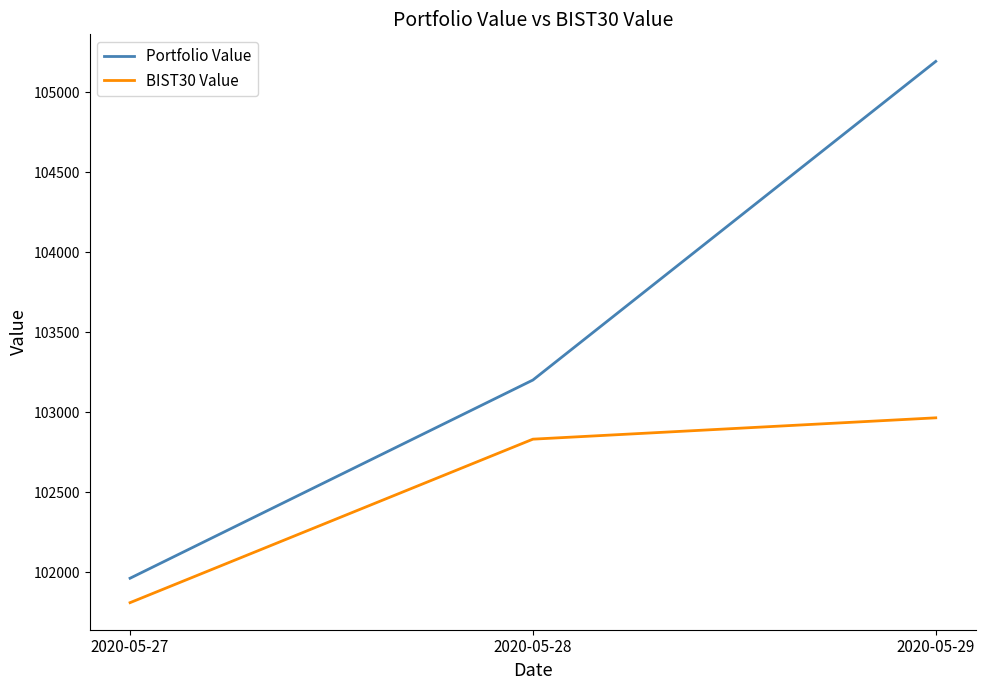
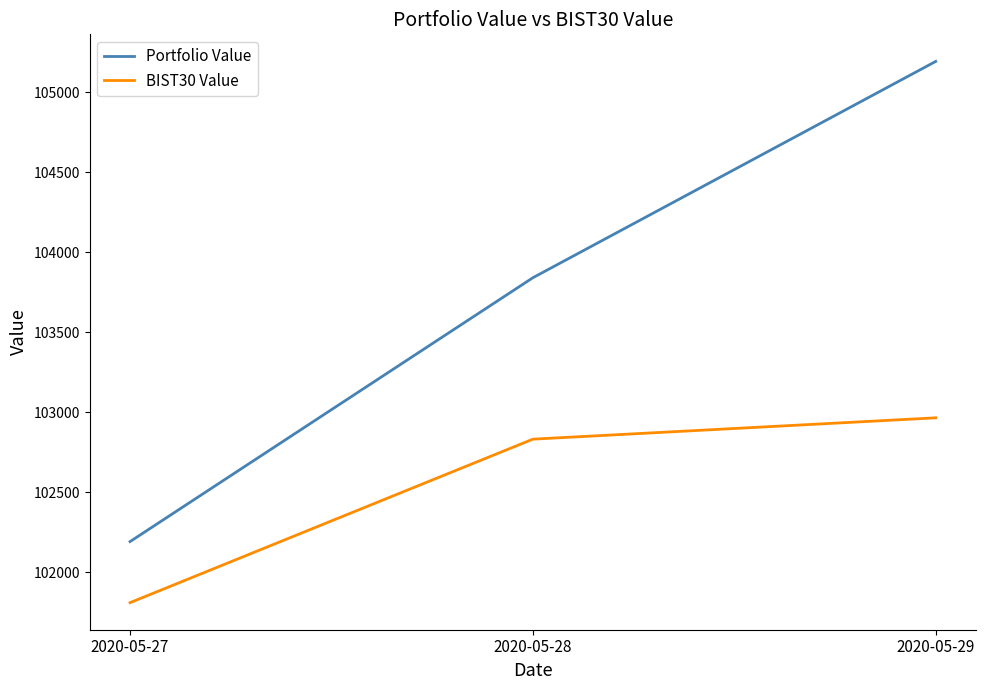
Portfolio Value, 2020-05-27: 101960 -> 102190
Portfolio Value, 2020-05-28: 103200 -> 103840
